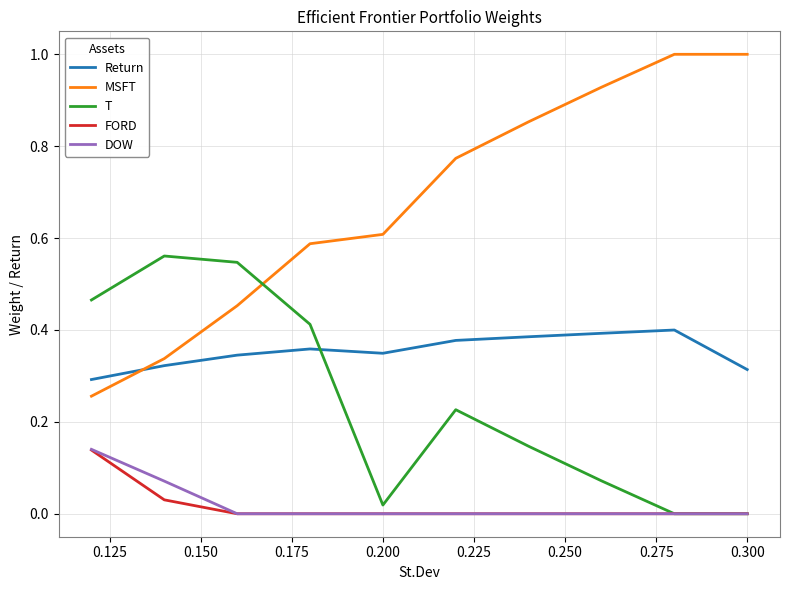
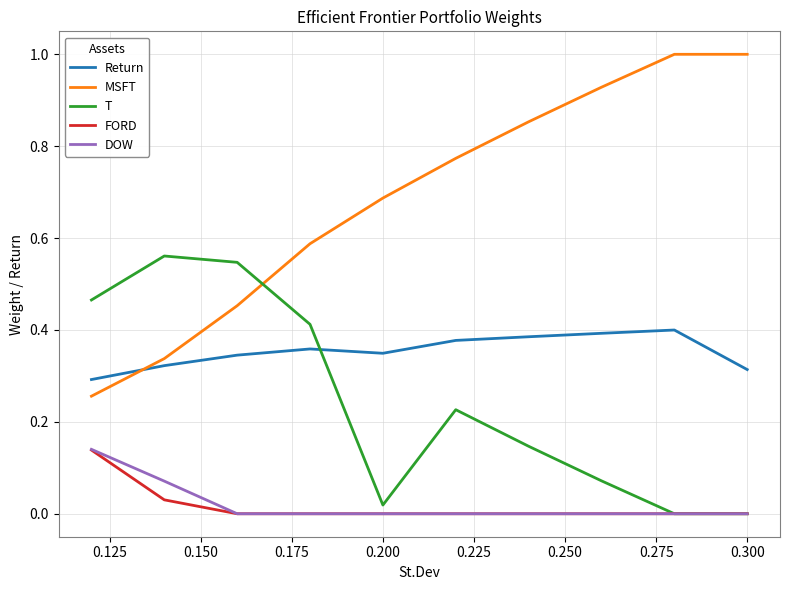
MSFT, 0.200: 0.61 -> 0.69
